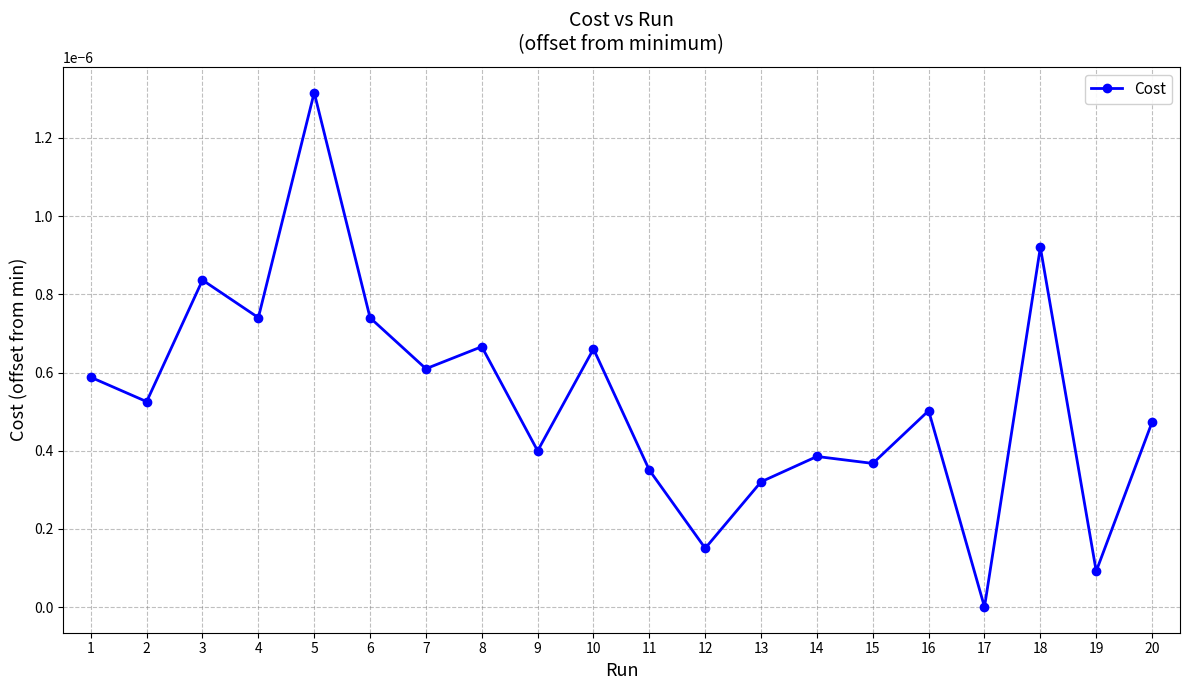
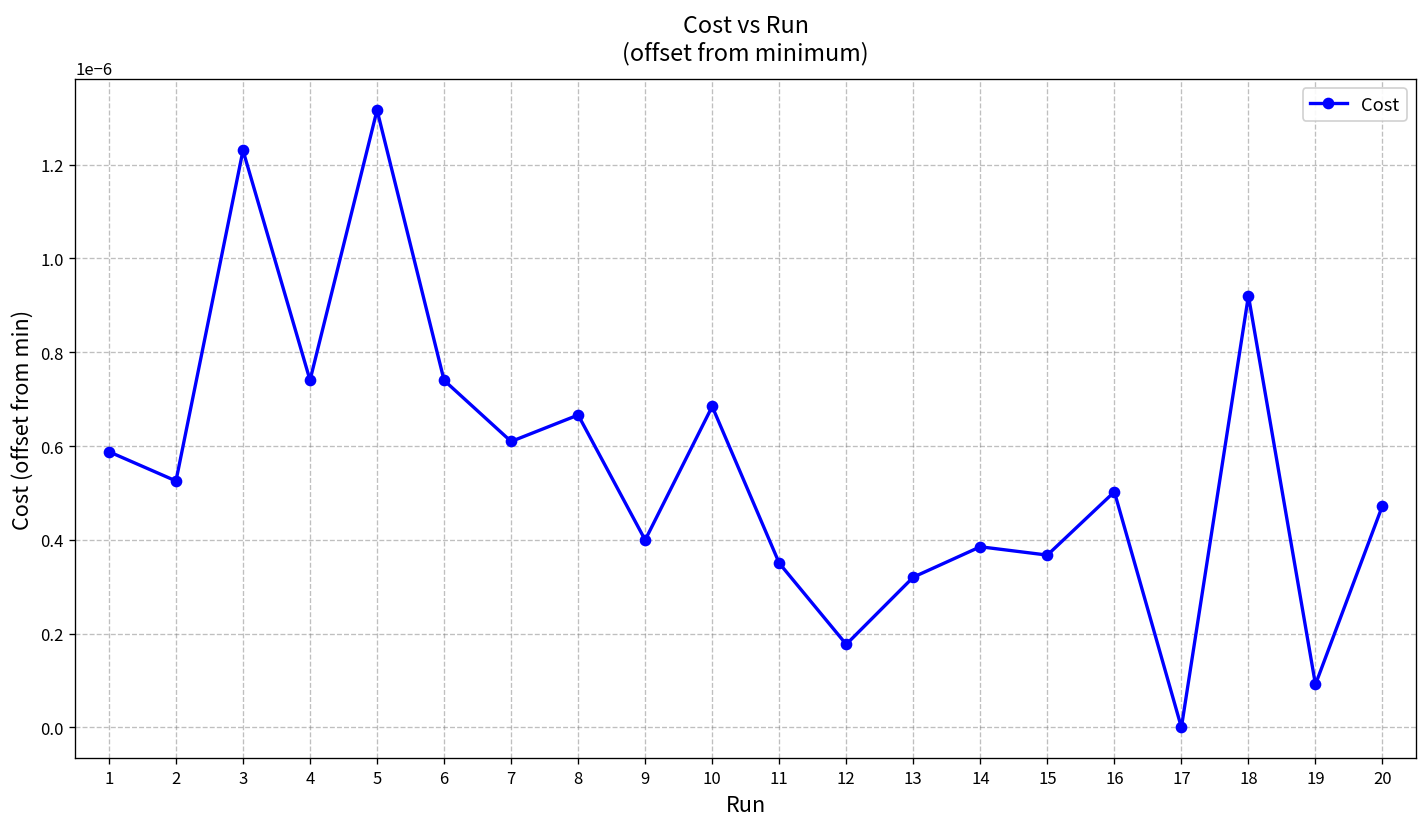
3: 0.00000084 -> 0.00000123
10: 0.00000066 -> 0.00000068
12: 0.00000015 -> 0.00000018
